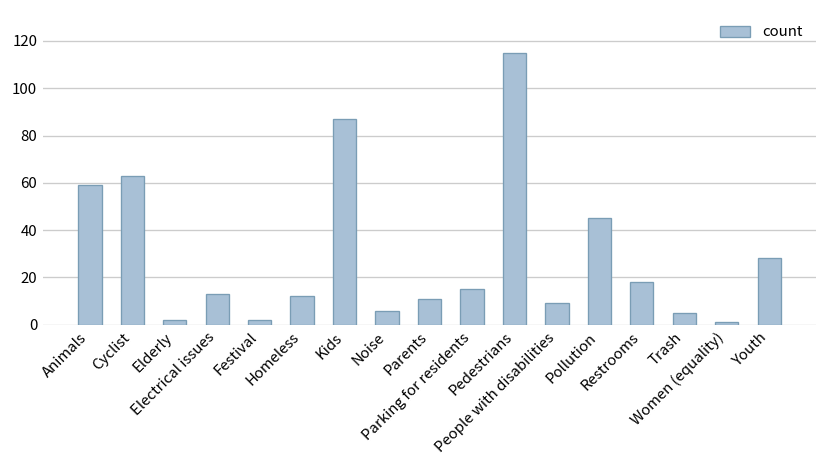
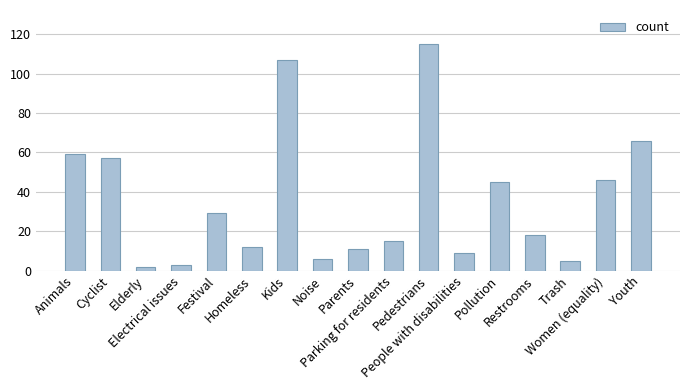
Cyclist: 63 -> 57
Electrical issues: 13 -> 3
Festival: 2 -> 29
Kids: 87 -> 107
Women (equality): 1 -> 46
Youth: 28 -> 66
